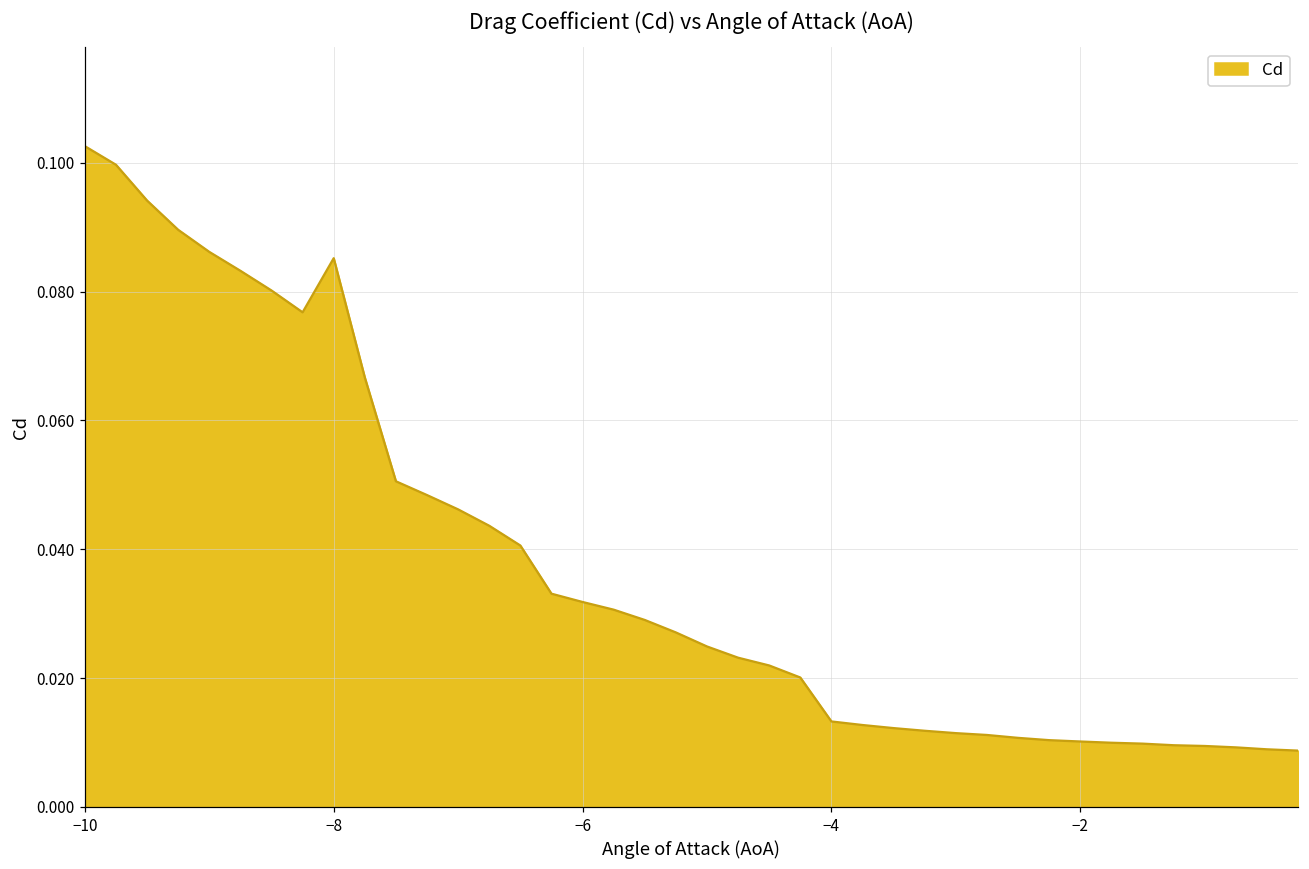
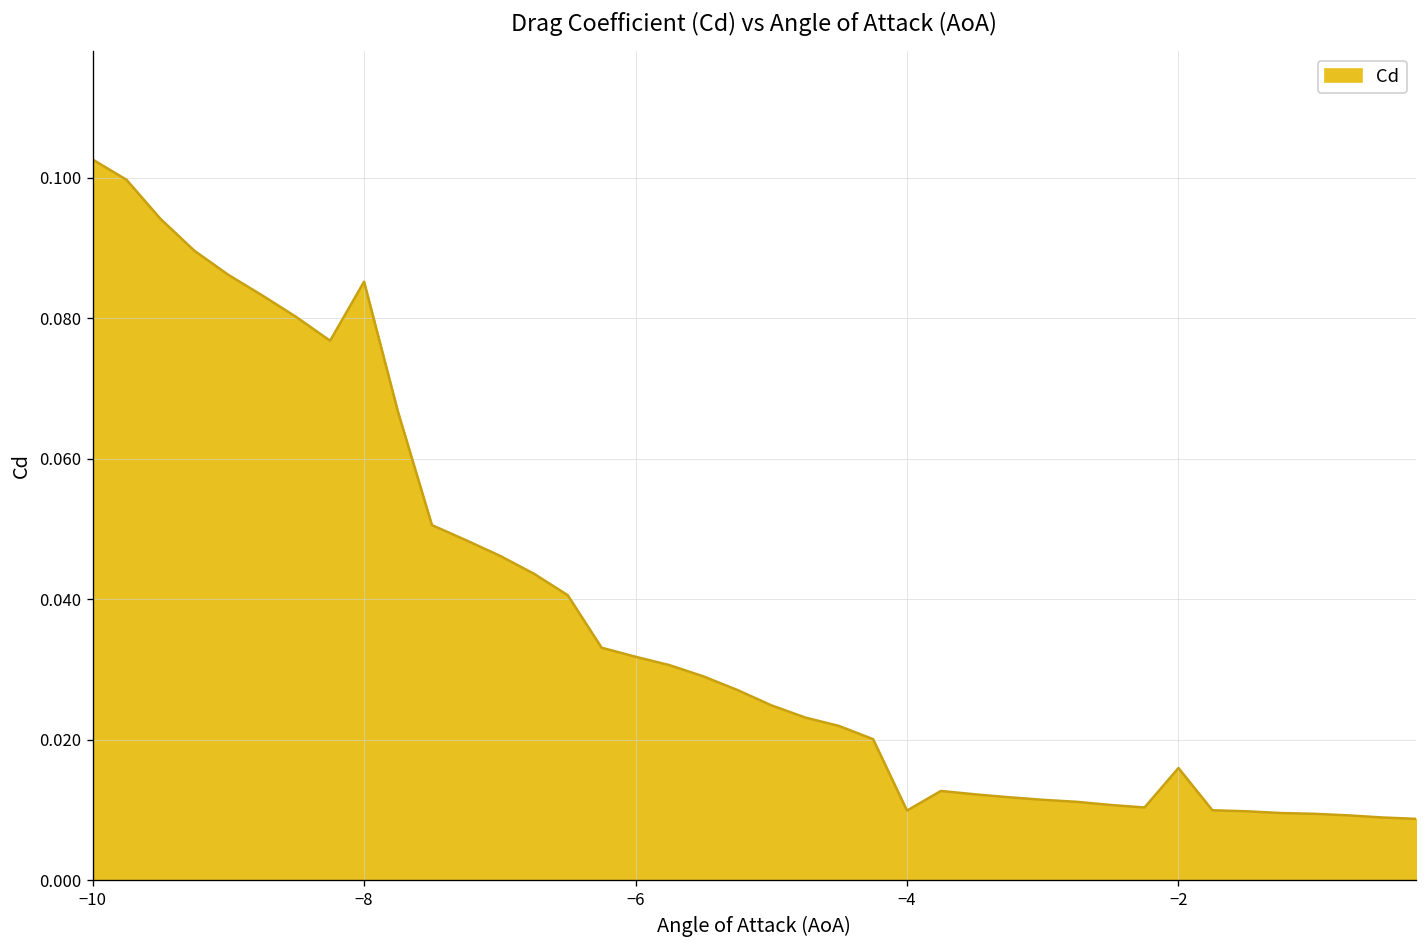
−4: 0.013 -> 0.010
−2: 0.010 -> 0.016
